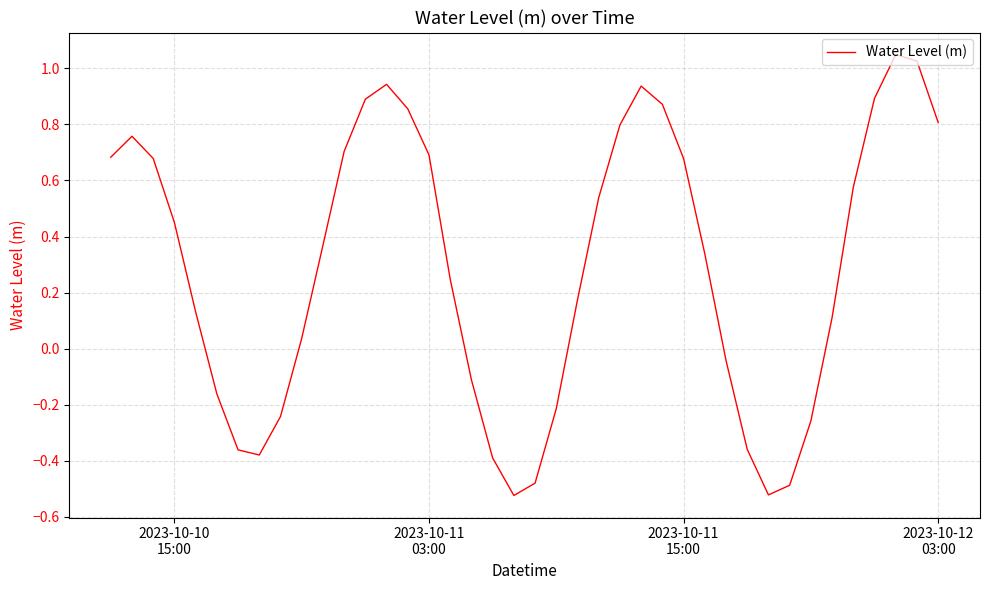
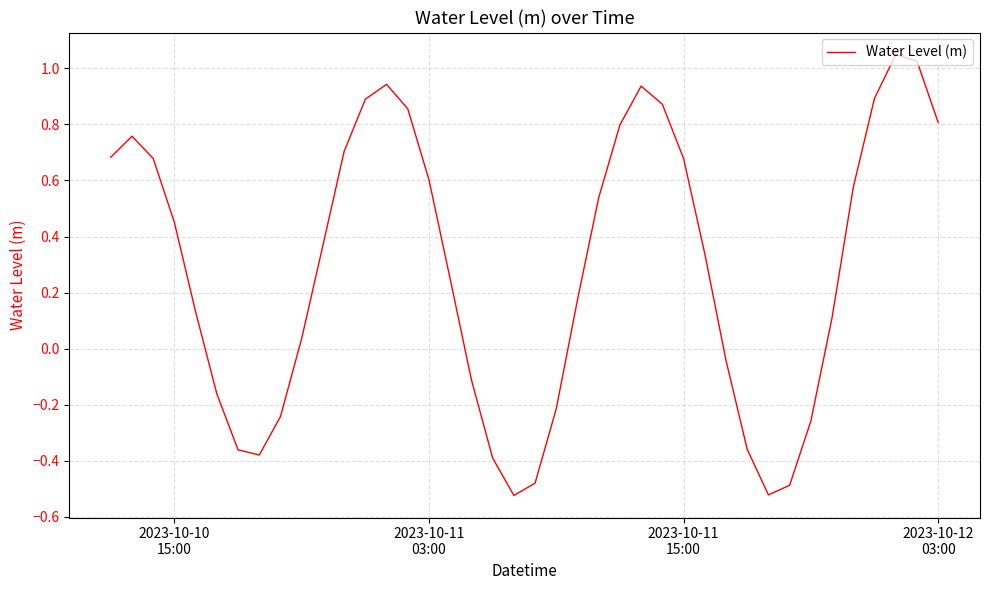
2023-10-11 03:00: 0.69 -> 0.60
